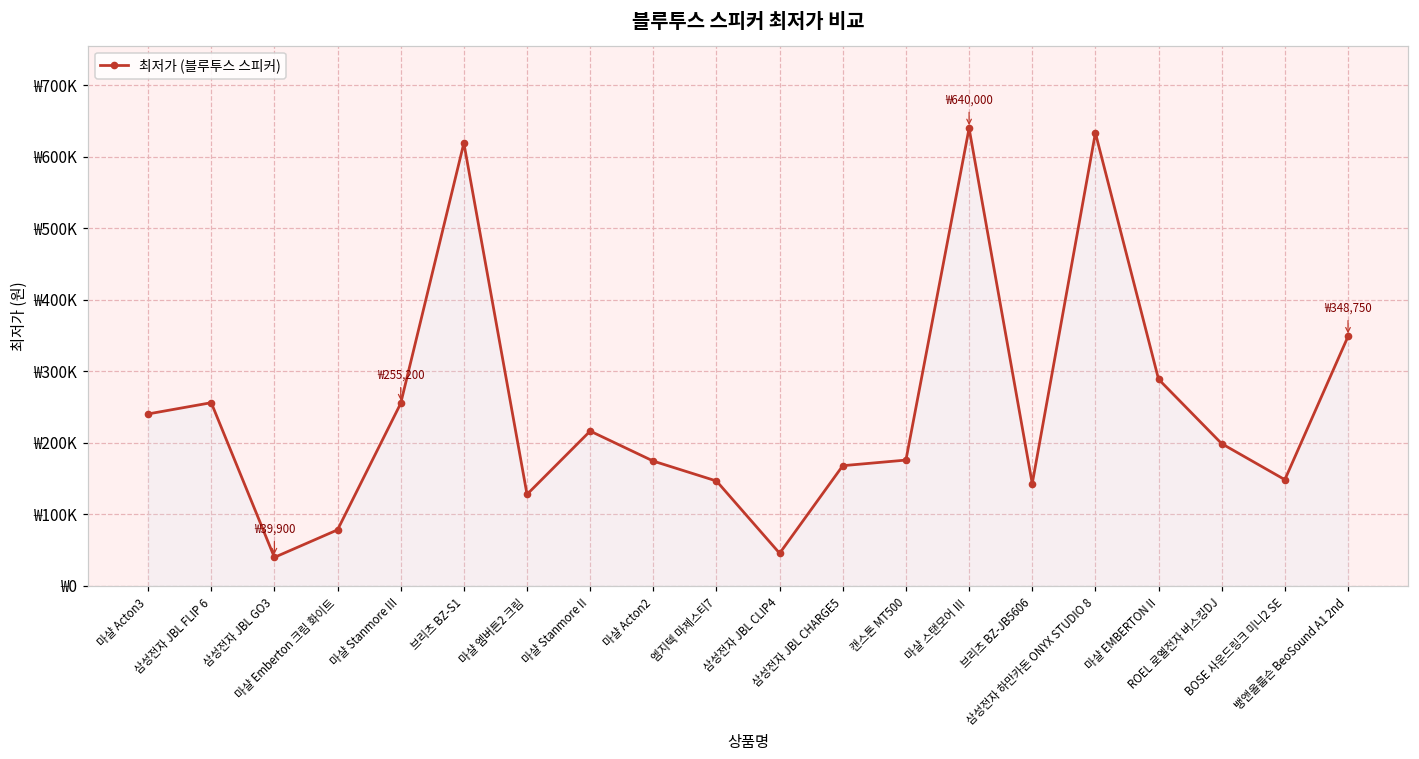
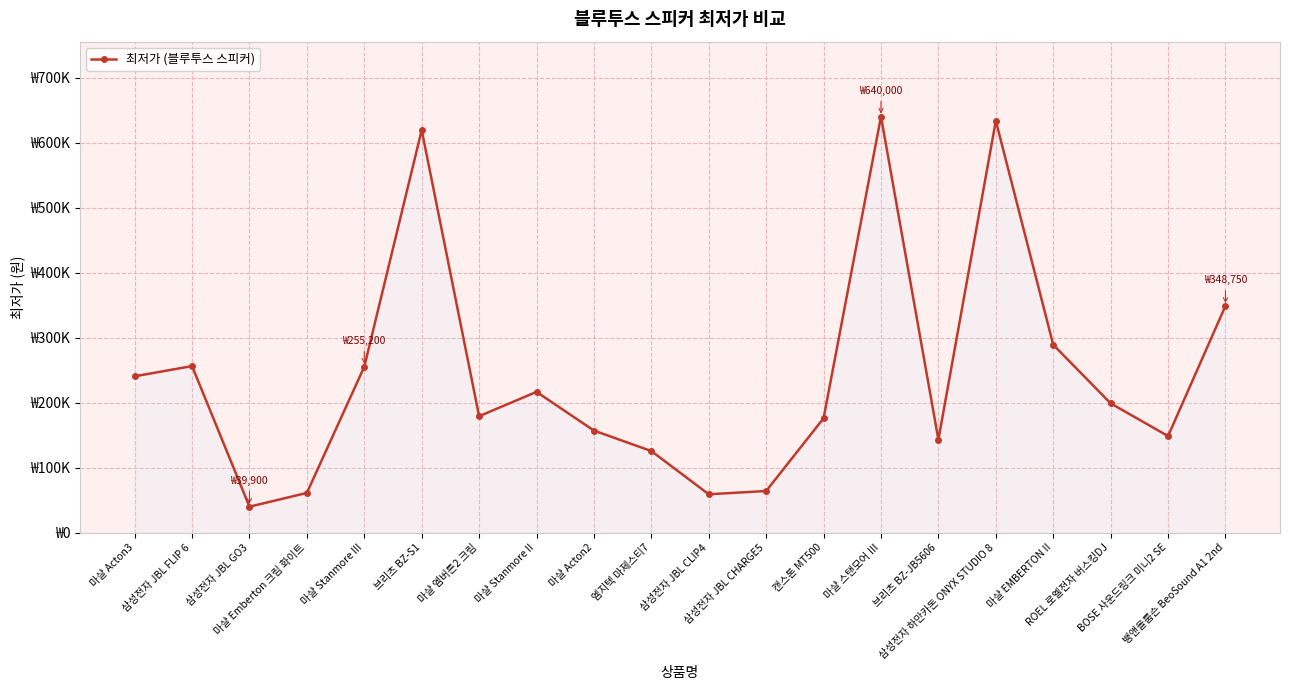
마샬 Emberton 크림 화이트: ₩80000 -> ₩60000
마샬 엠버튼2 크림: ₩130000 -> ₩180000
마샬 Acton2: ₩170000 -> ₩160000
엠지텍 마제스티7: ₩150000 -> ₩130000
삼성전자 JBL CLIP4: ₩50000 -> ₩60000
삼성전자 JBL CHARGE5: ₩170000 -> ₩60000
